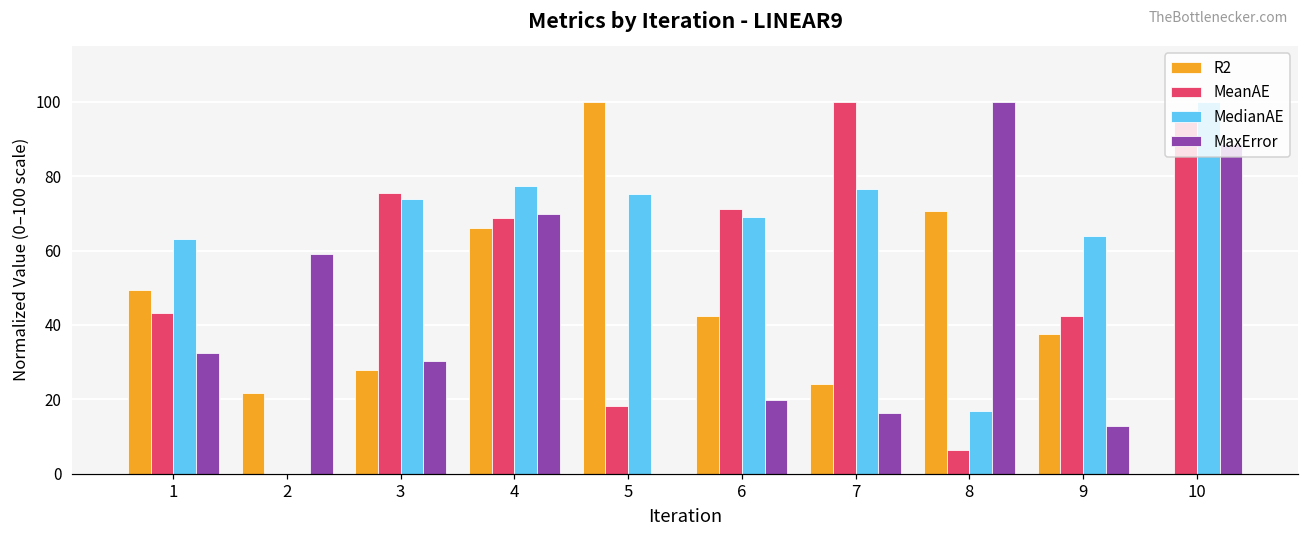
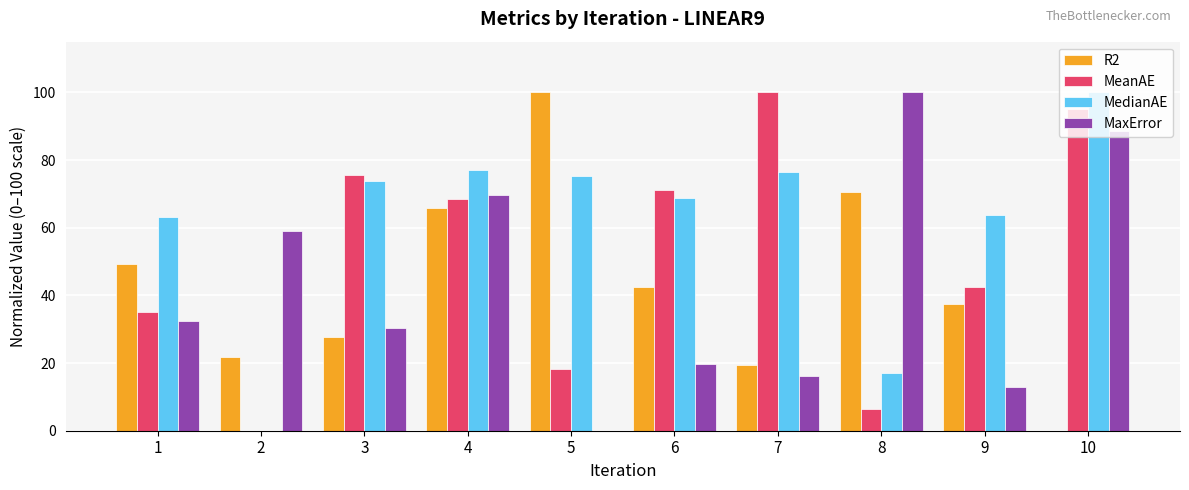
MeanAE, 1: 43 -> 35
R2, 7: 24 -> 19
